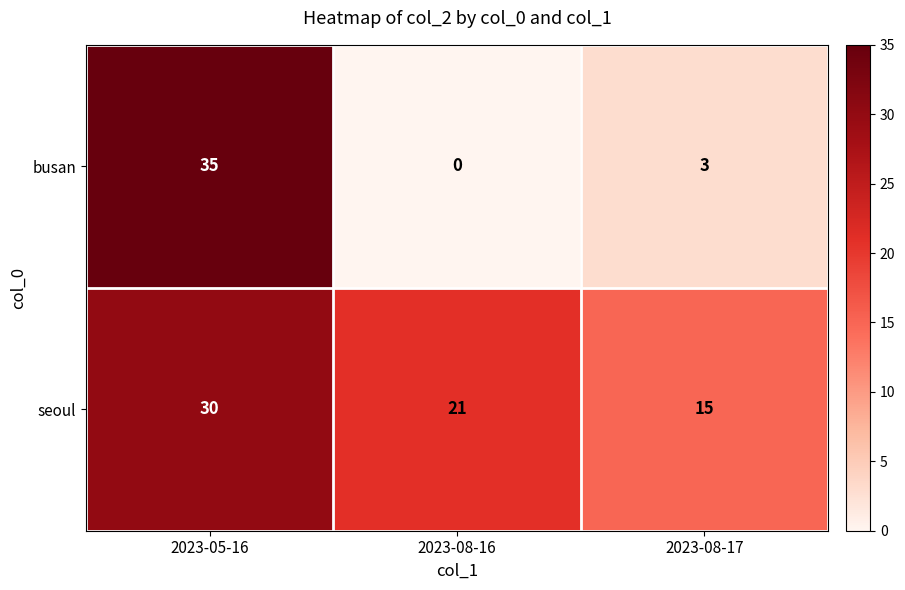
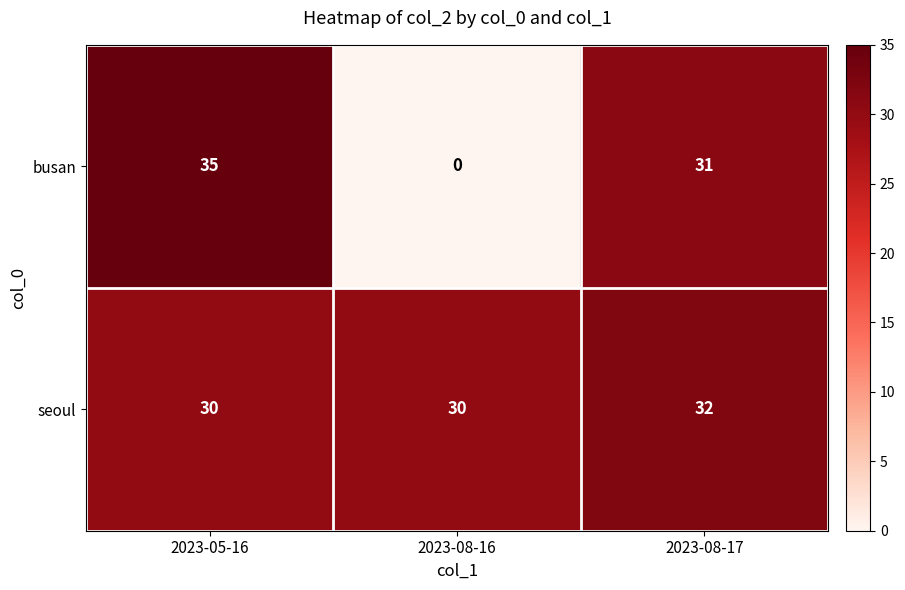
busan, 2023-08-17: 3 -> 31
seoul, 2023-08-16: 21 -> 30
seoul, 2023-08-17: 15 -> 32
